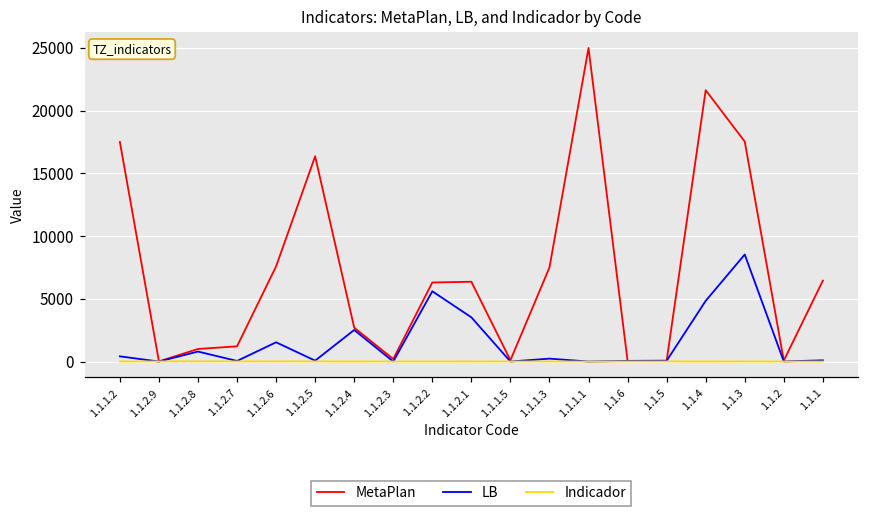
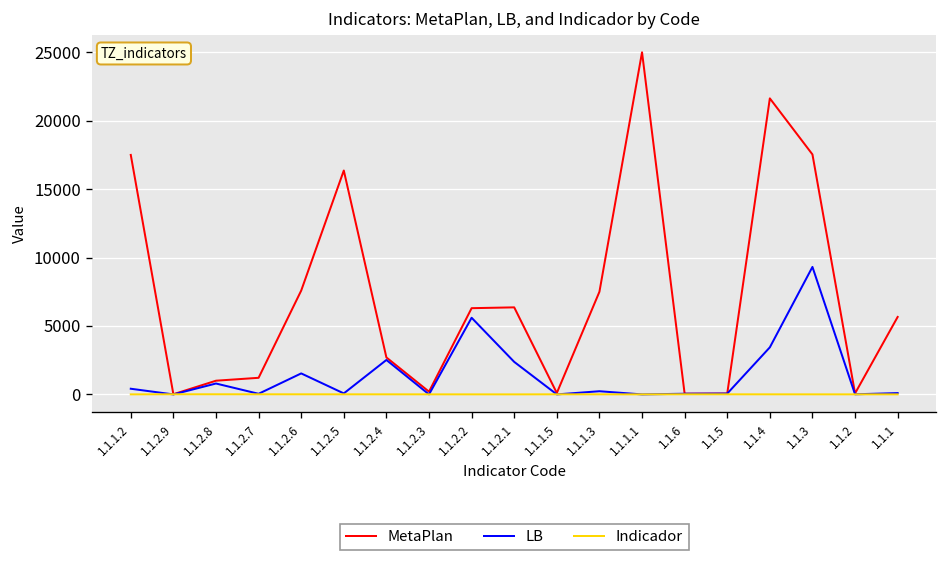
LB, 1.1.2.1: 3500 -> 2400
LB, 1.1.4: 4800 -> 3400
LB, 1.1.3: 8500 -> 9300
MetaPlan, 1.1.1: 6400 -> 5700
